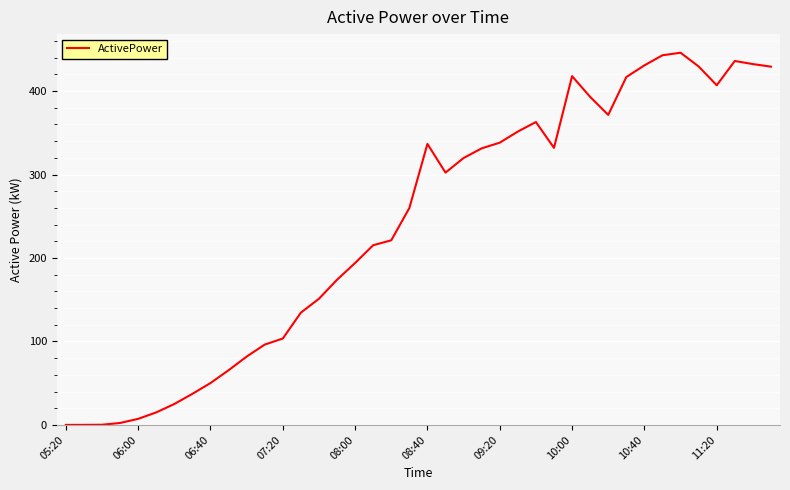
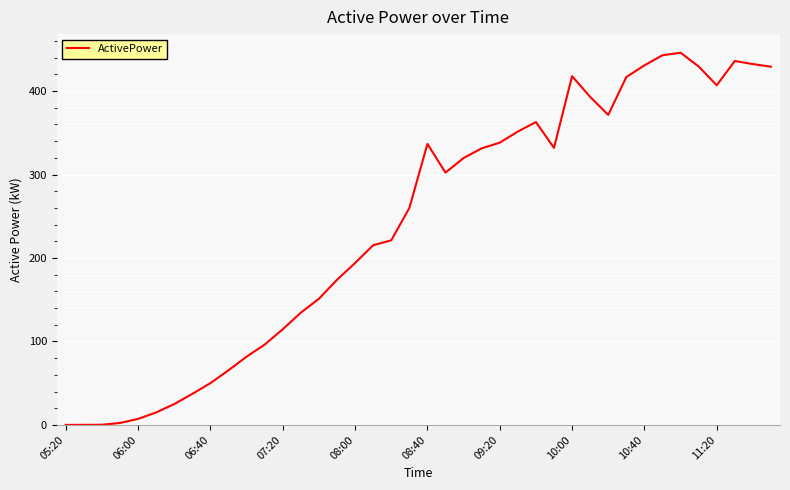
07:20: 100 -> 110
